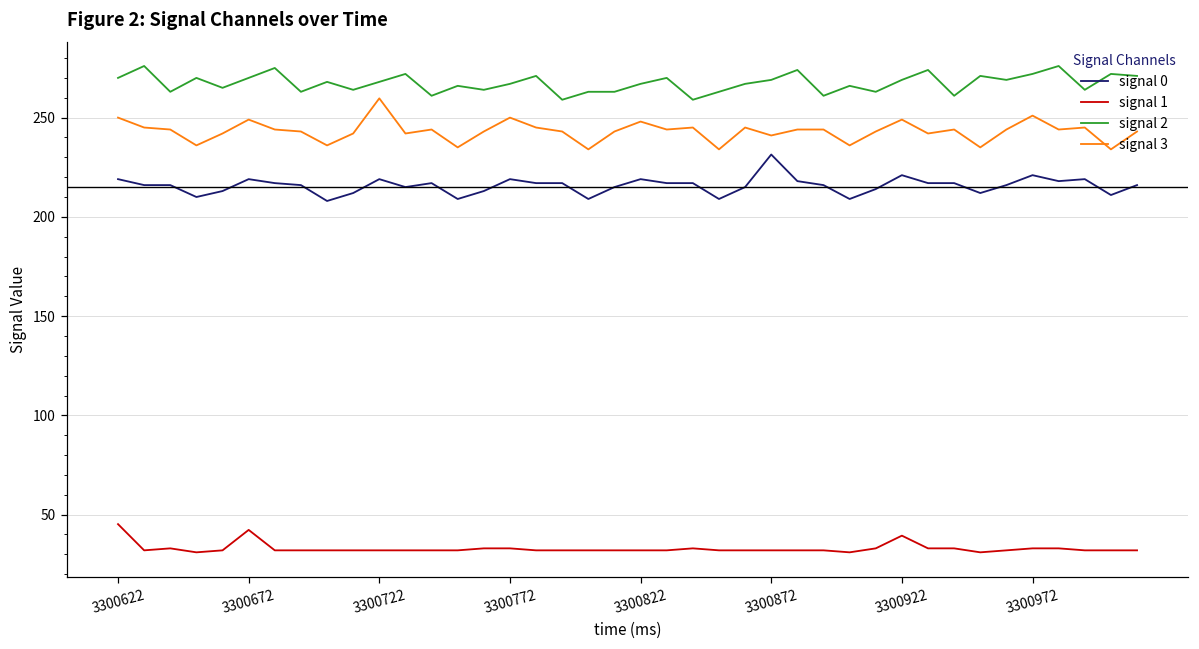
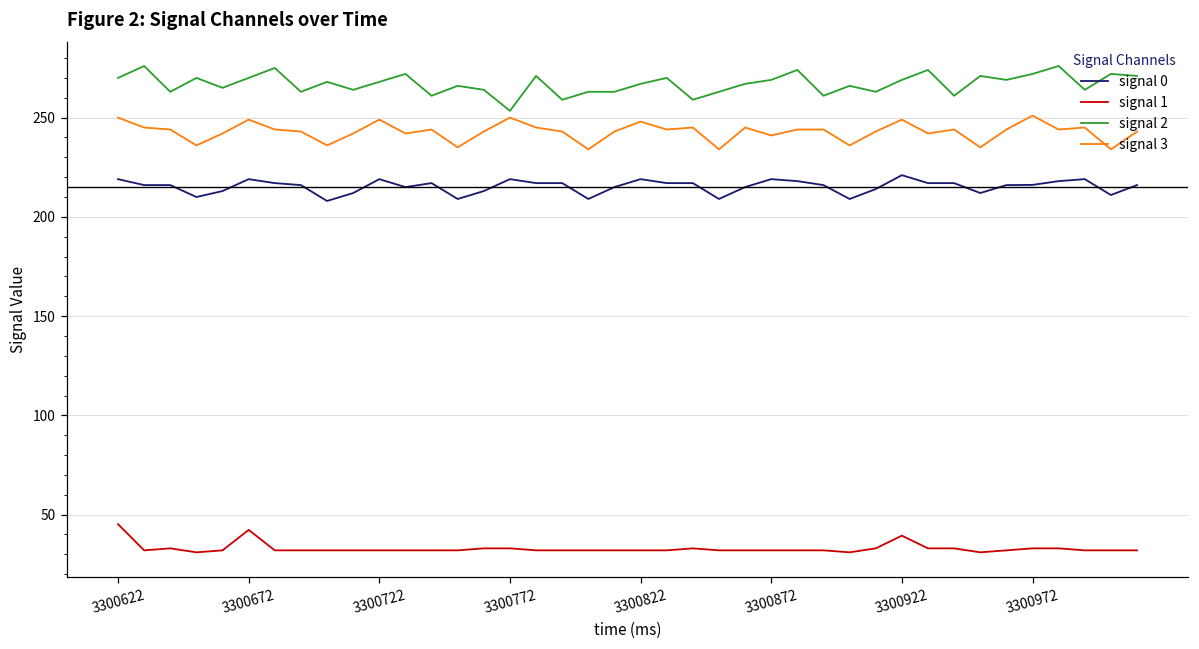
signal 3, 3300722: 260 -> 249
signal 2, 3300772: 267 -> 253
signal 0, 3300872: 231 -> 219
signal 0, 3300972: 221 -> 216
